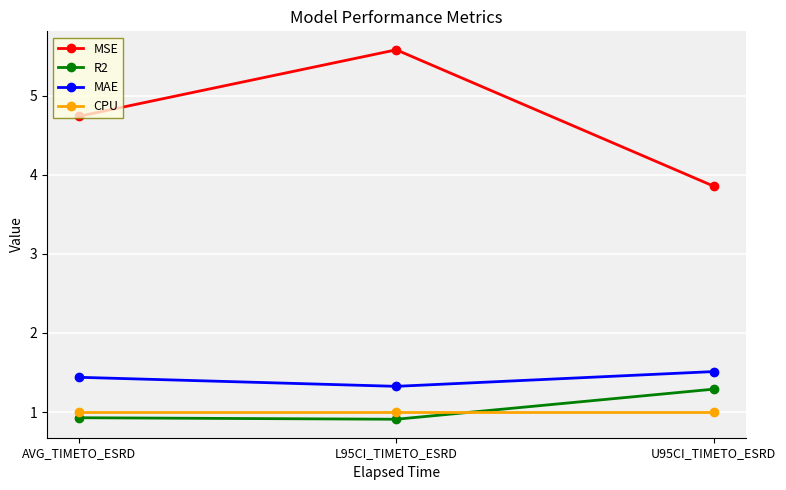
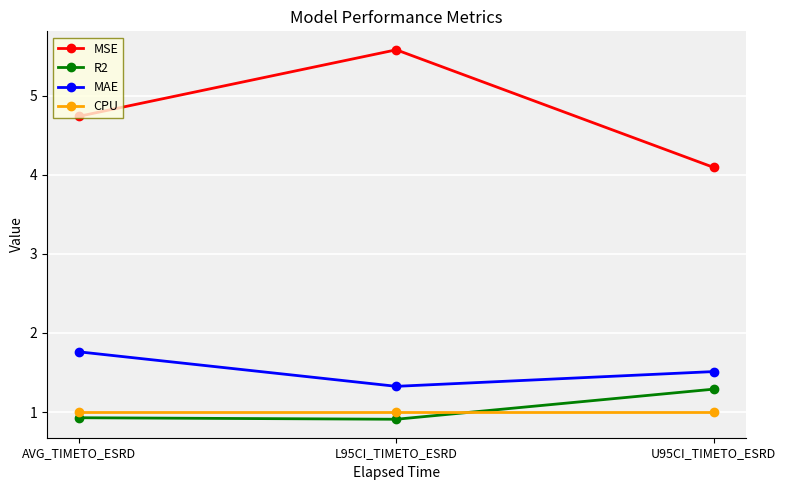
MAE, AVG_TIMETO_ESRD: 1.4 -> 1.8
MSE, U95CI_TIMETO_ESRD: 3.9 -> 4.1
